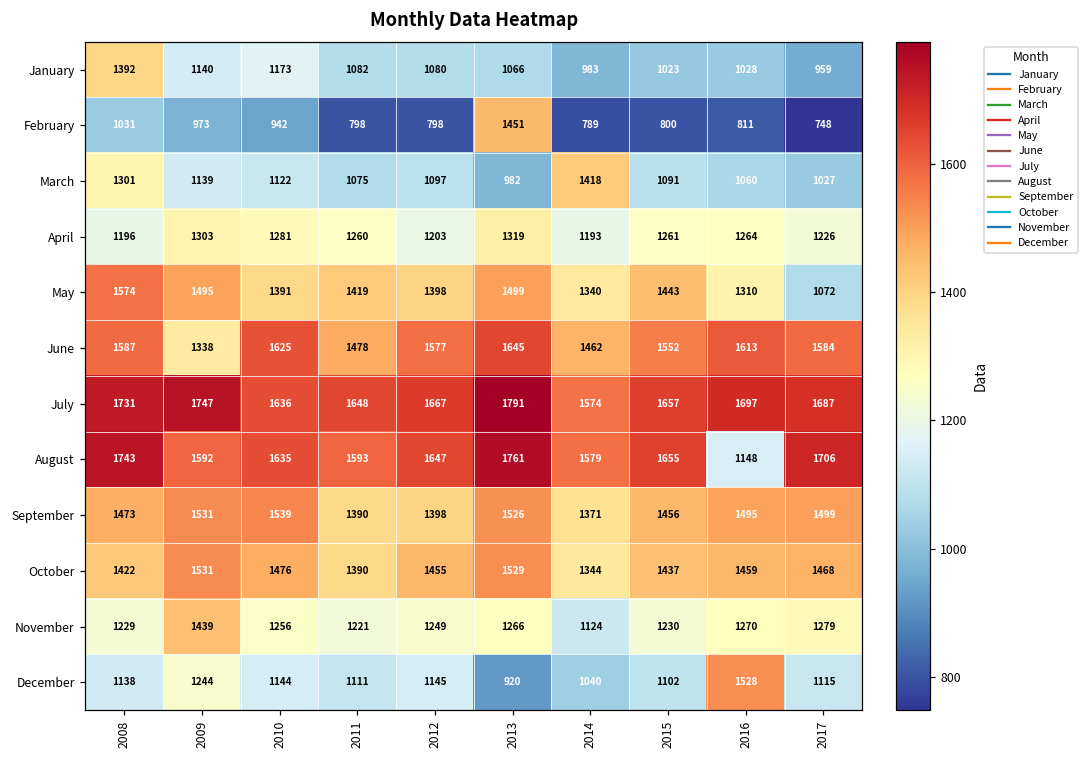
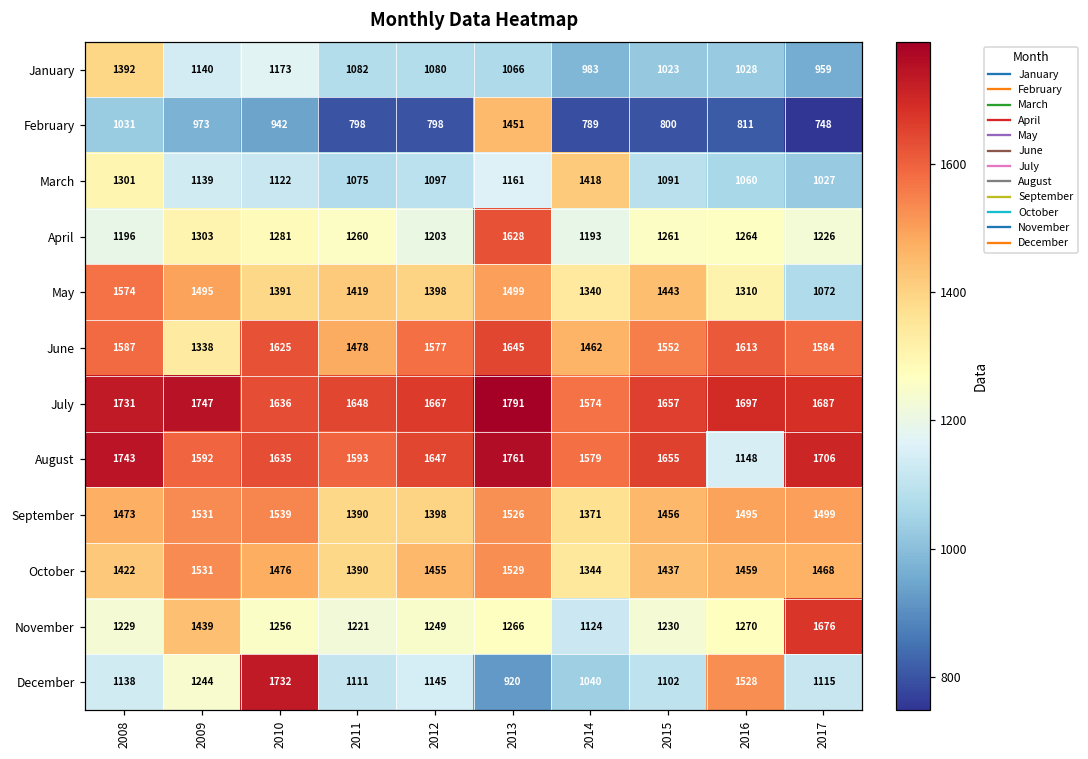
March, 2013: 982 -> 1161
April, 2013: 1319 -> 1628
November, 2017: 1279 -> 1676
December, 2010: 1144 -> 1732
